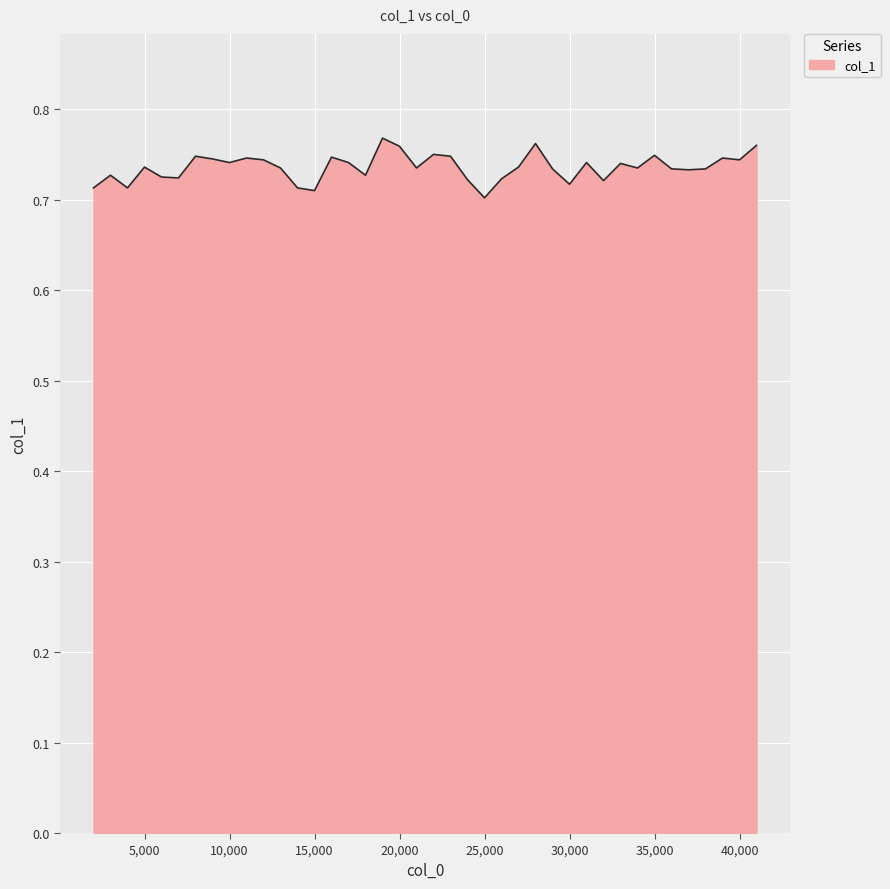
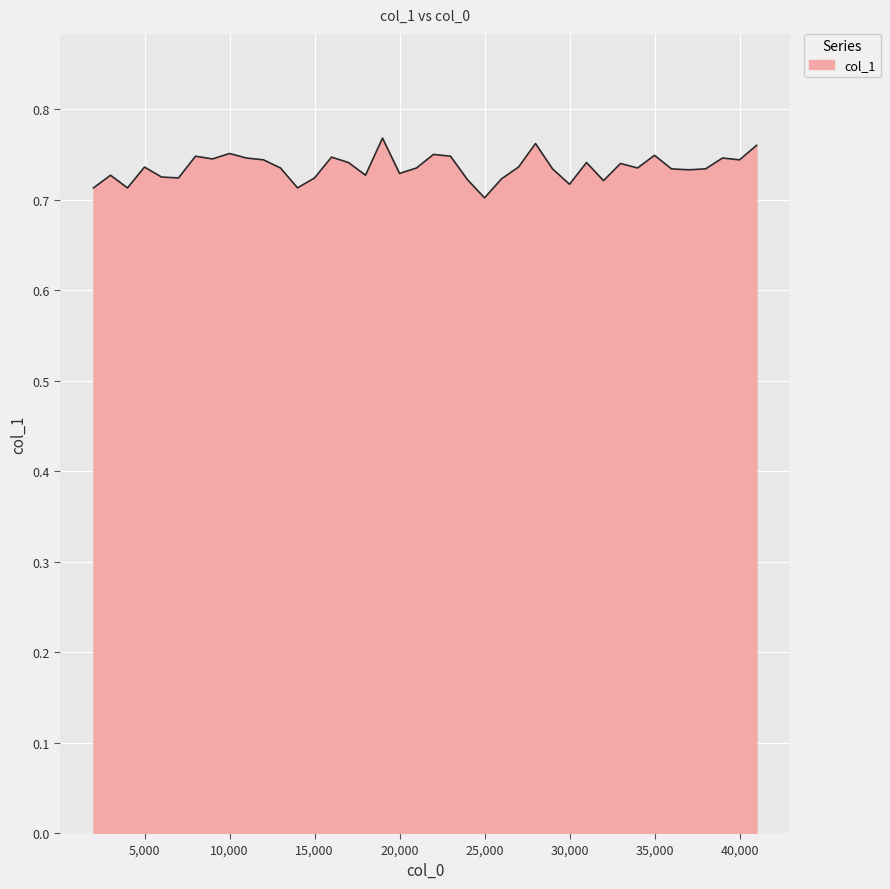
10,000: 0.74 -> 0.75
15,000: 0.71 -> 0.72
20,000: 0.76 -> 0.73
